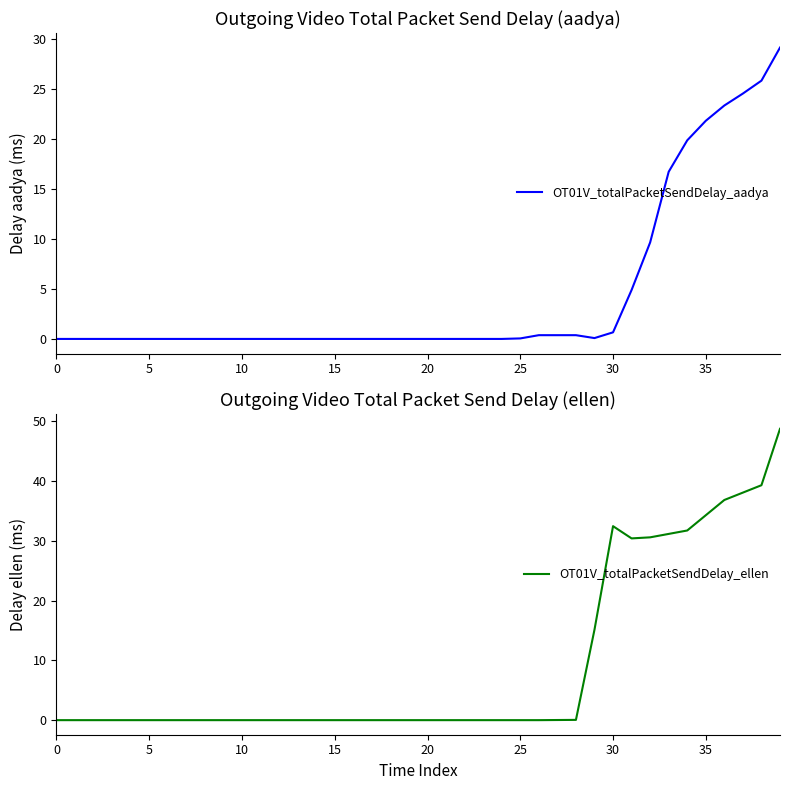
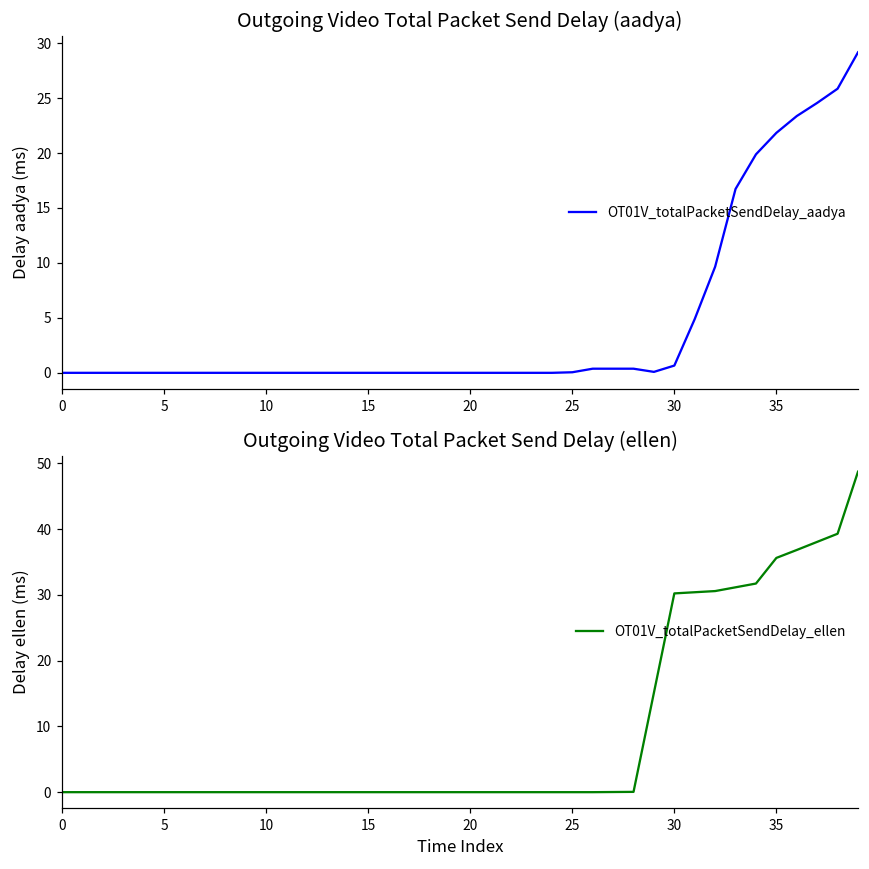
Outgoing Video Total Packet Send Delay (ellen), 30: 32 -> 30
Outgoing Video Total Packet Send Delay (ellen), 35: 34 -> 36
